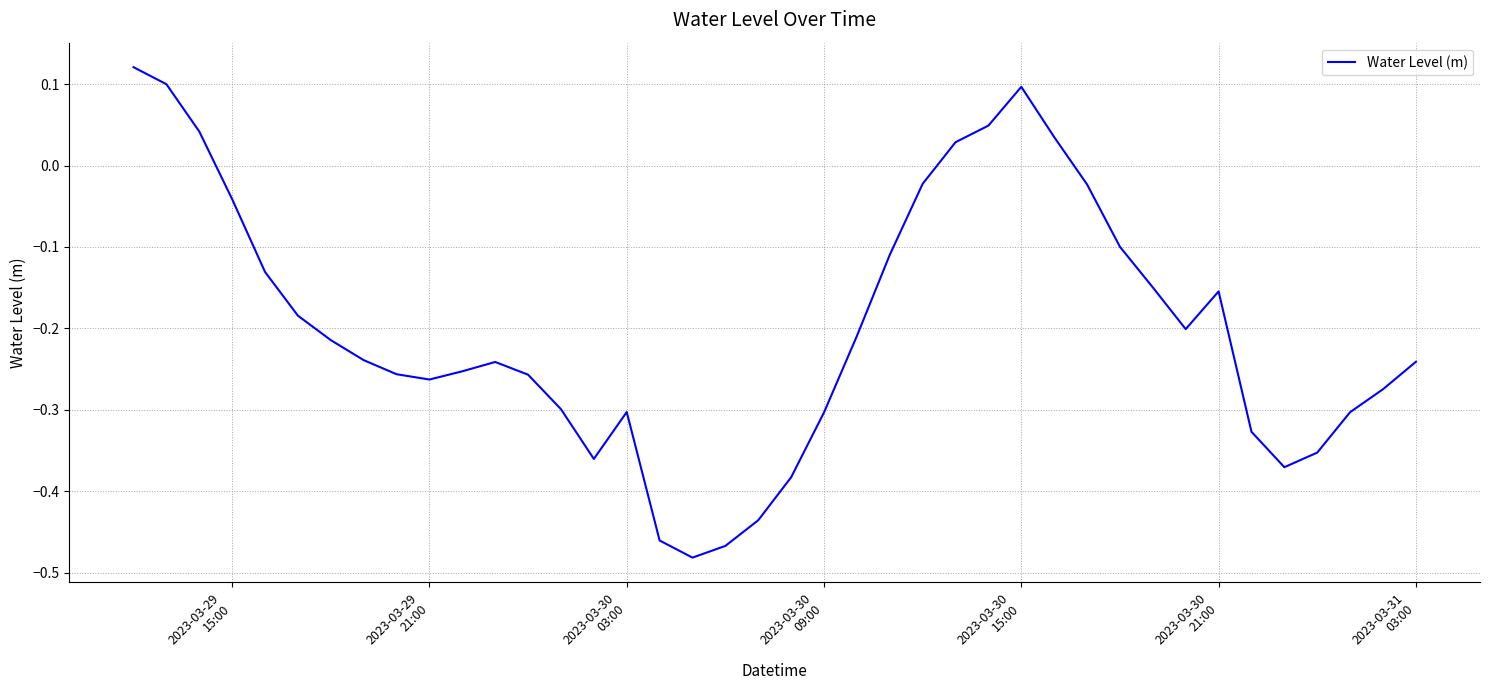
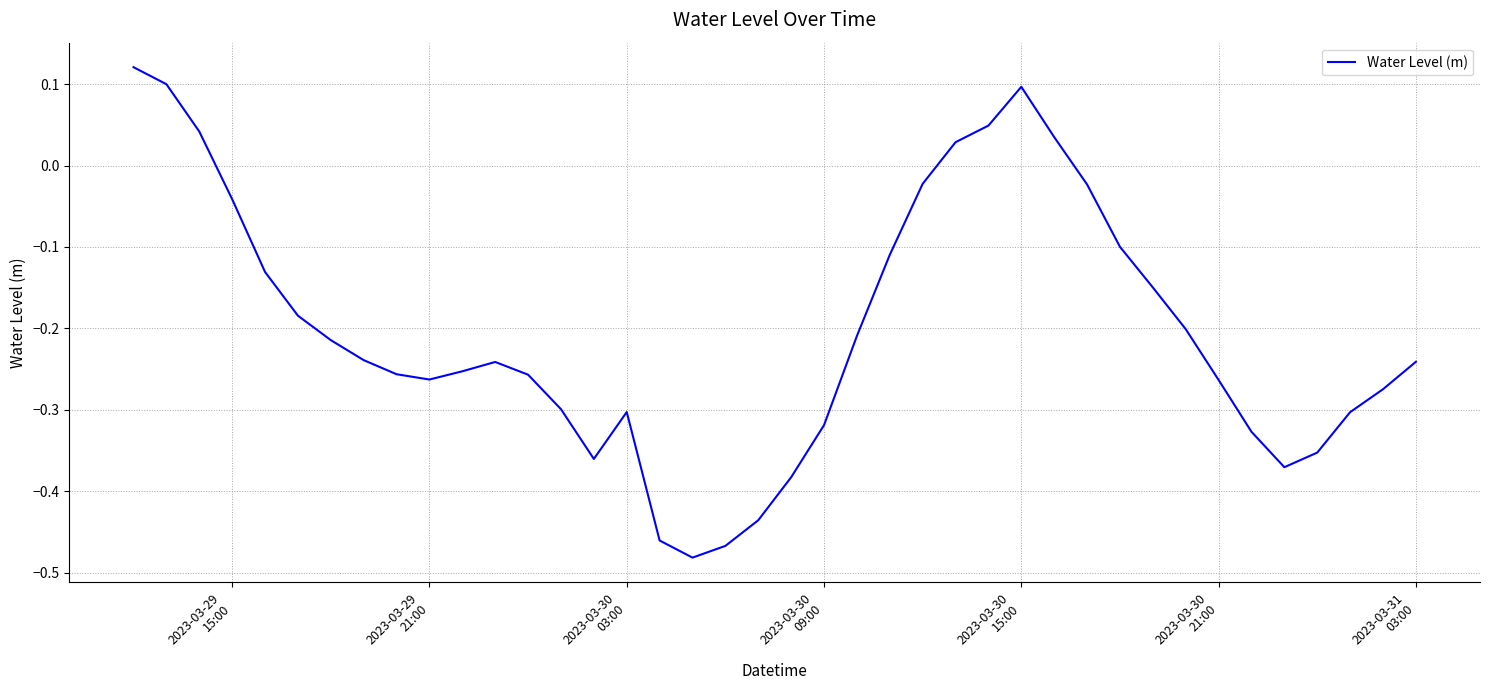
2023-03-30 09:00: -0.30 -> -0.32
2023-03-30 21:00: -0.15 -> -0.26
